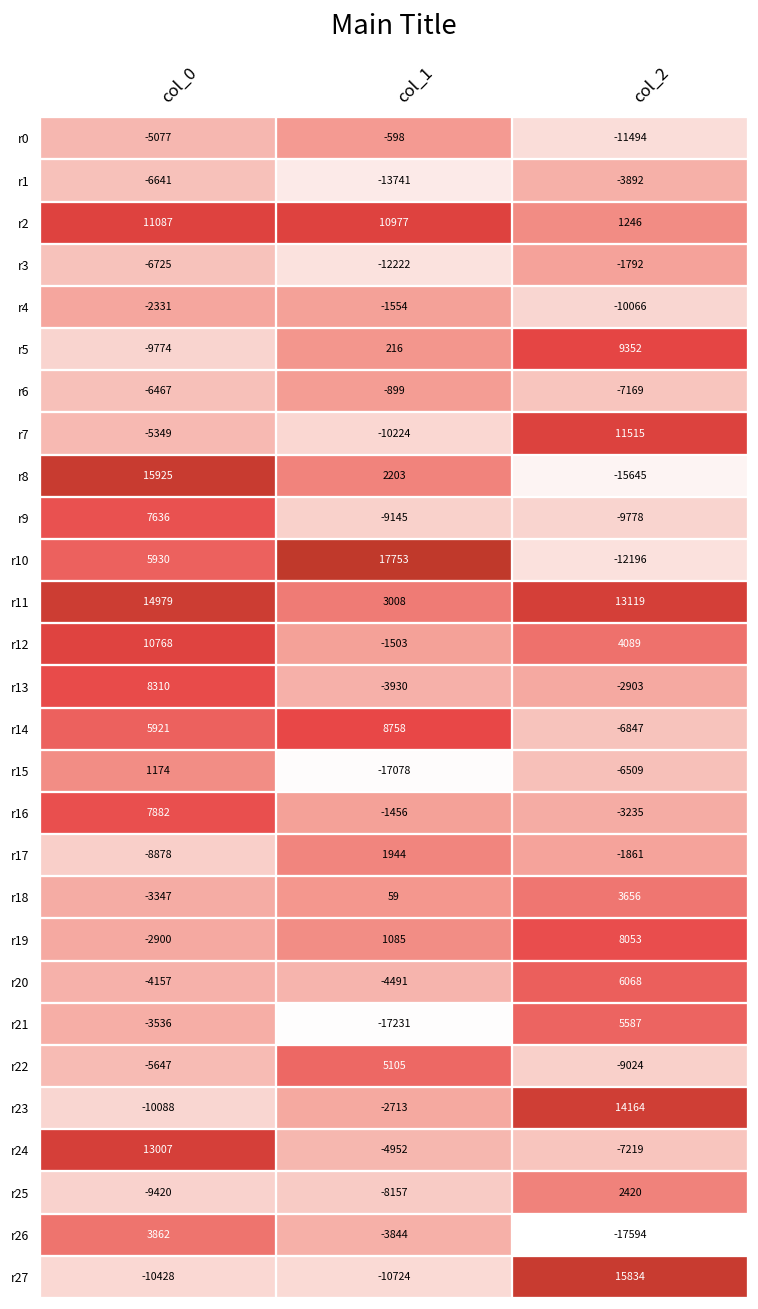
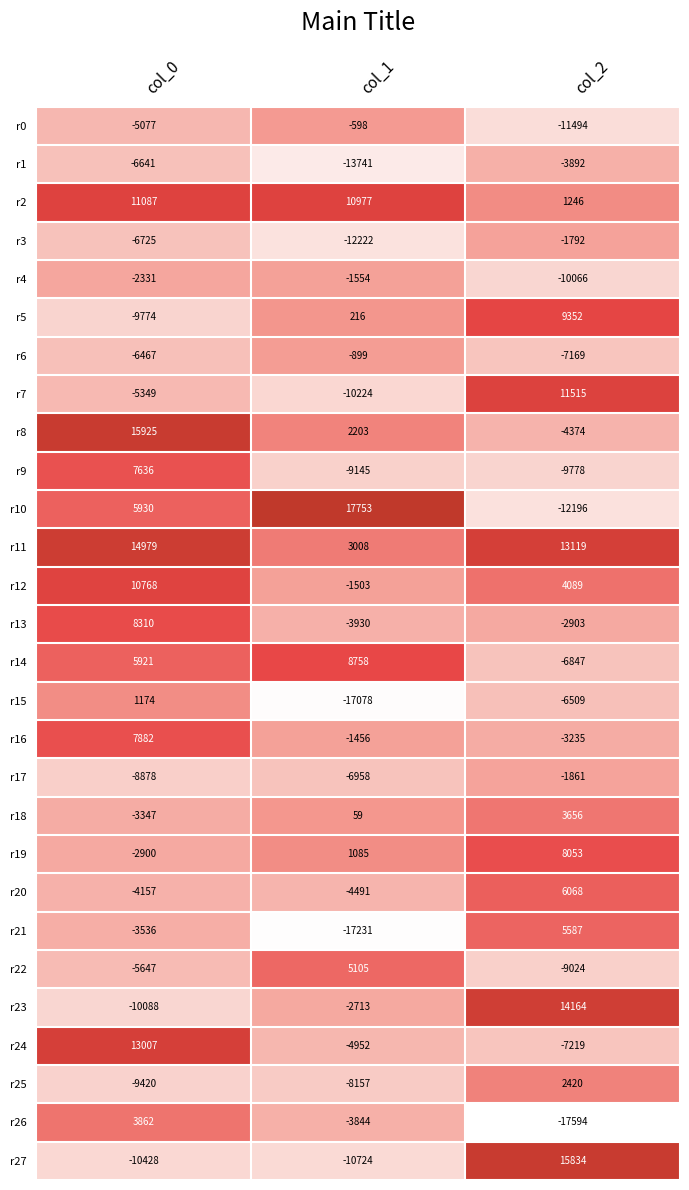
r8, col_2: -15645 -> -4374
r17, col_1: 1944 -> -6958
